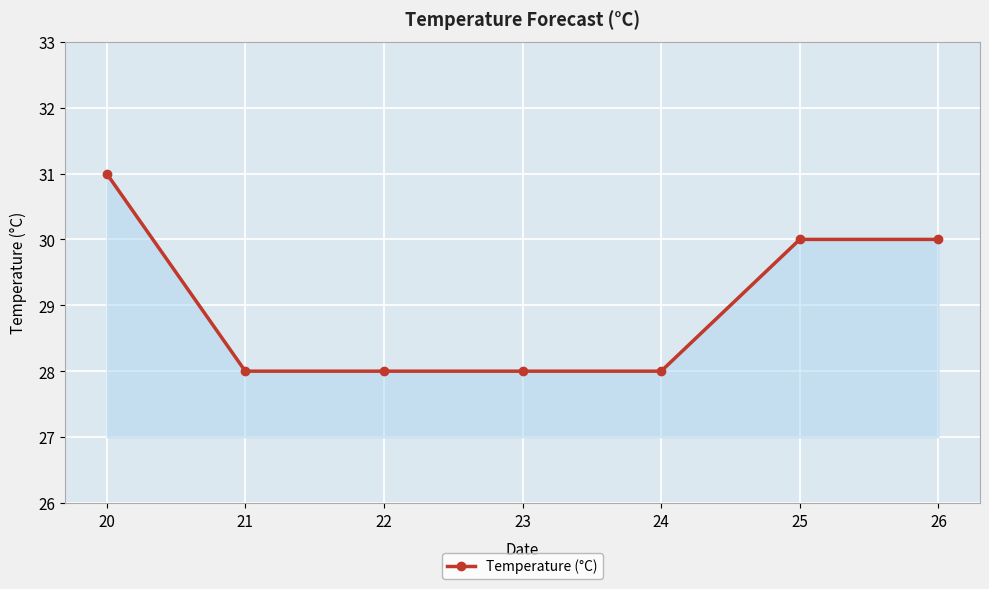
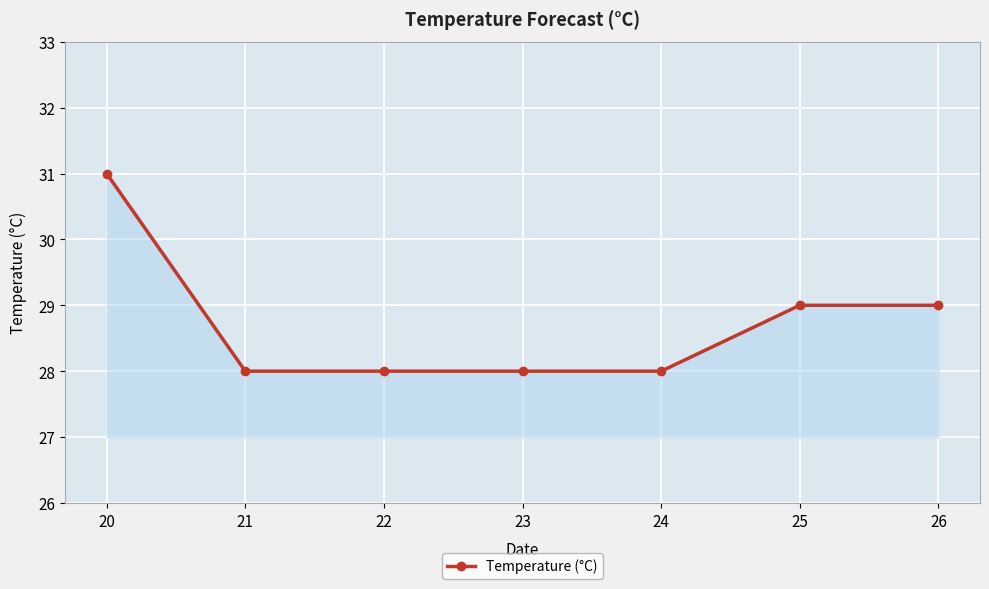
25: 30 -> 29
26: 30 -> 29
